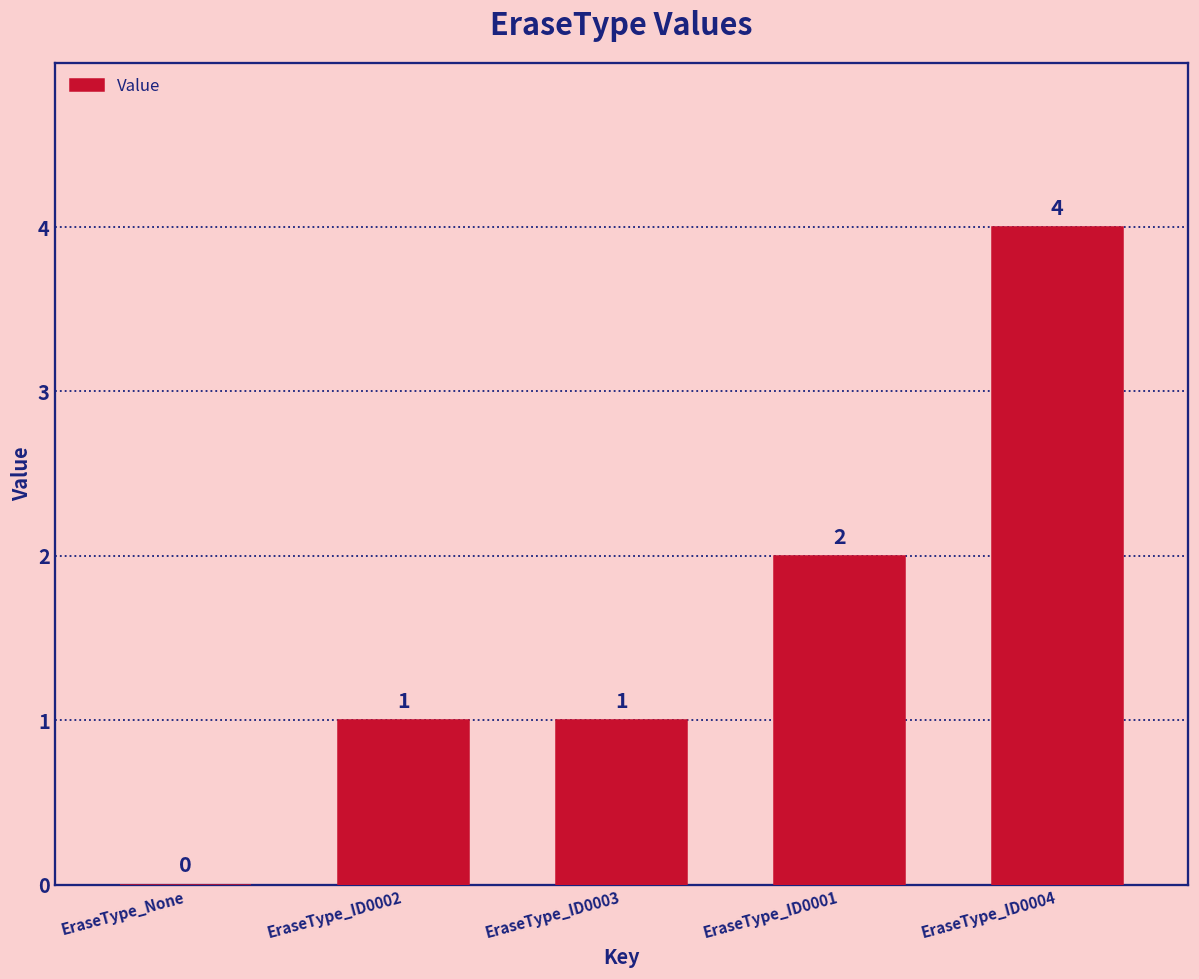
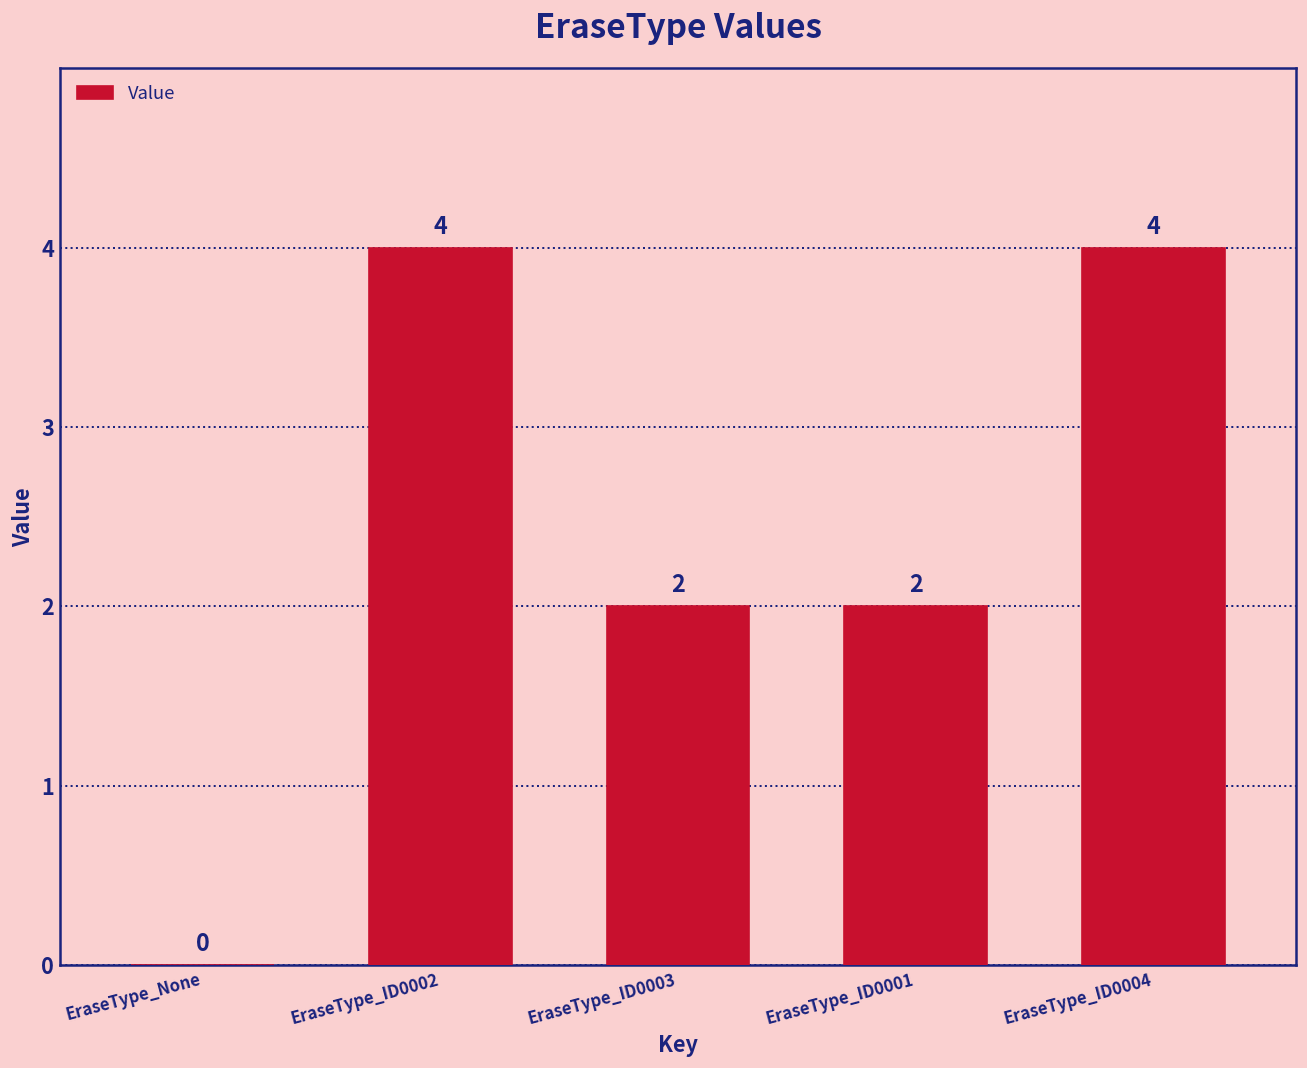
EraseType_ID0002: 1 -> 4
EraseType_ID0003: 1 -> 2
